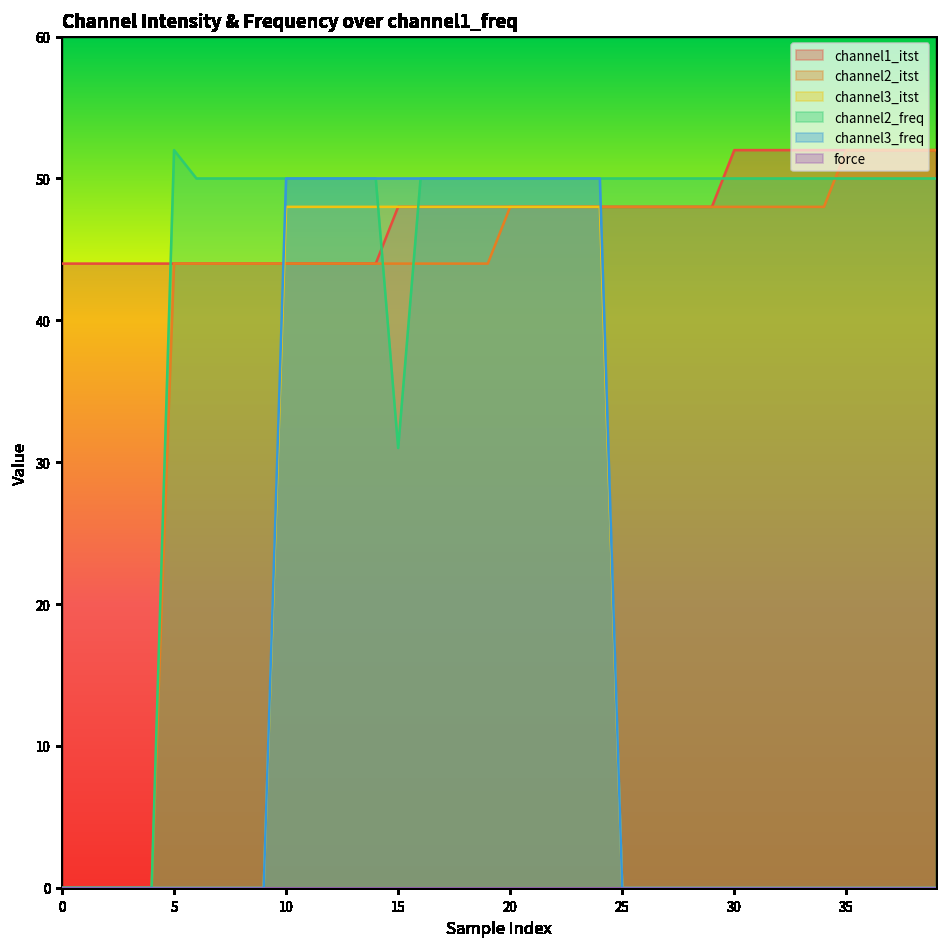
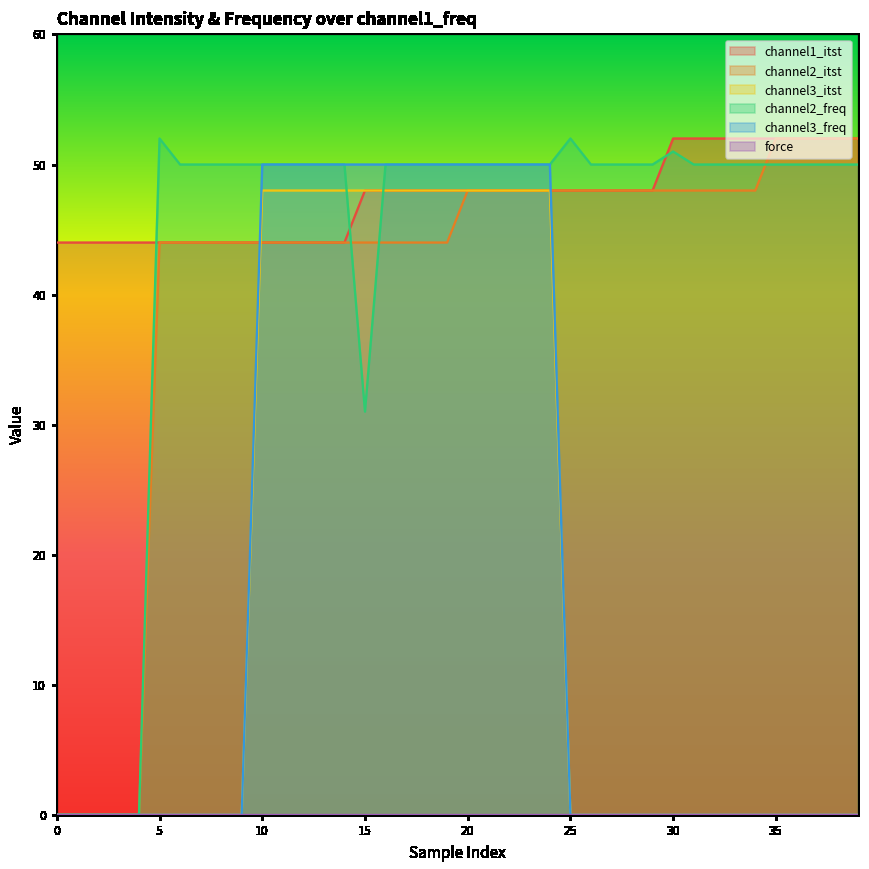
channel2_freq, 25: 50 -> 52
channel2_freq, 30: 50 -> 51
